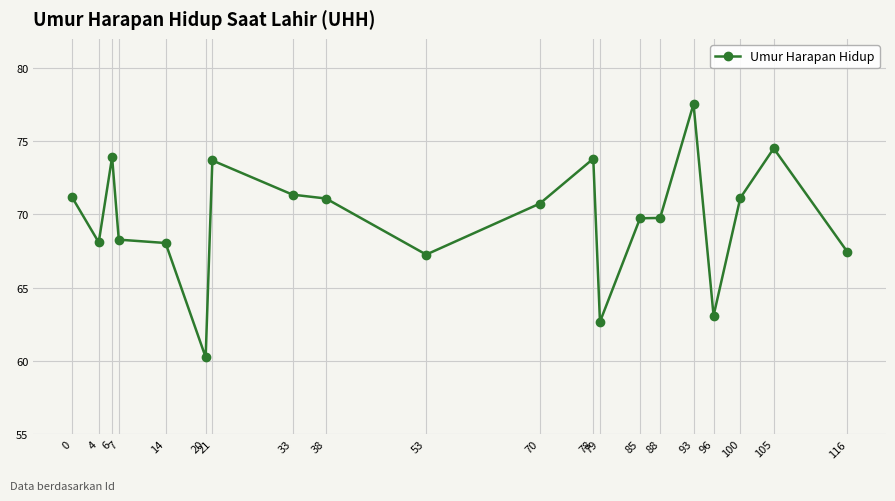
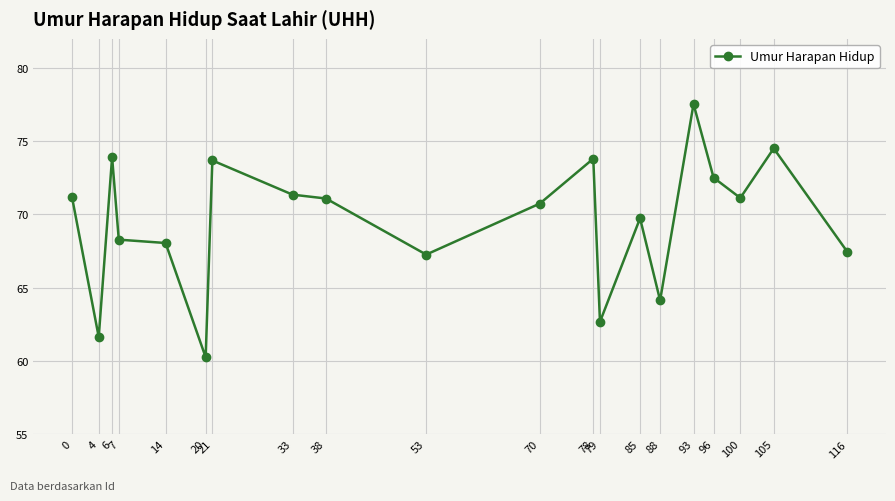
4: 68.1 -> 61.6
88: 69.8 -> 64.1
96: 63.1 -> 72.5
